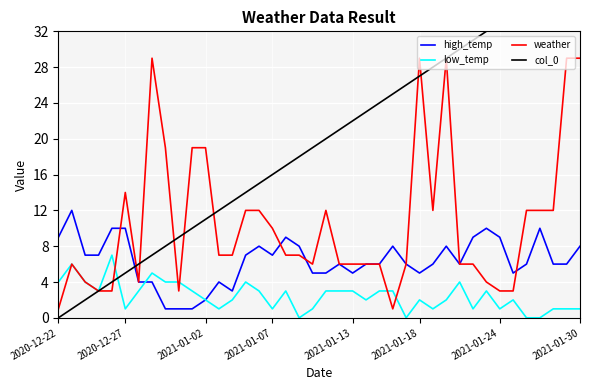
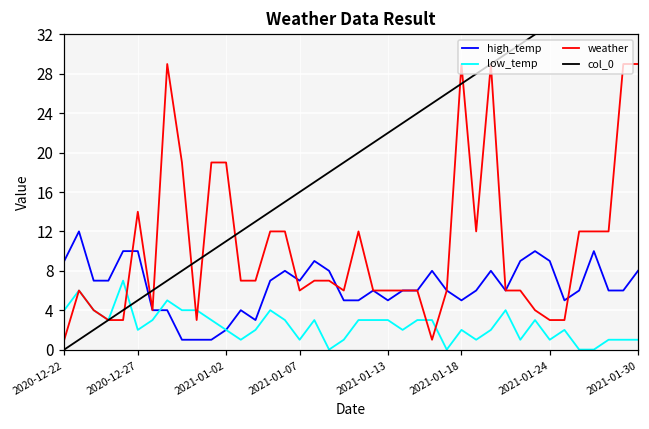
low_temp, 2020-12-27: 1 -> 2
weather, 2021-01-07: 10 -> 6
